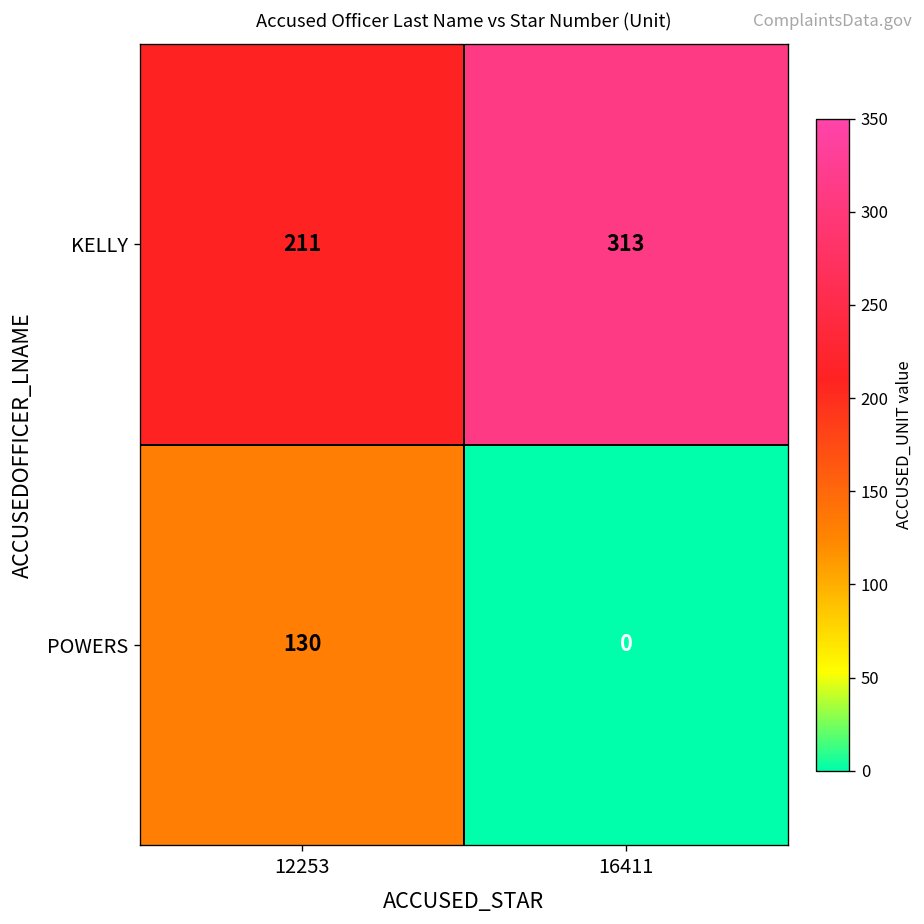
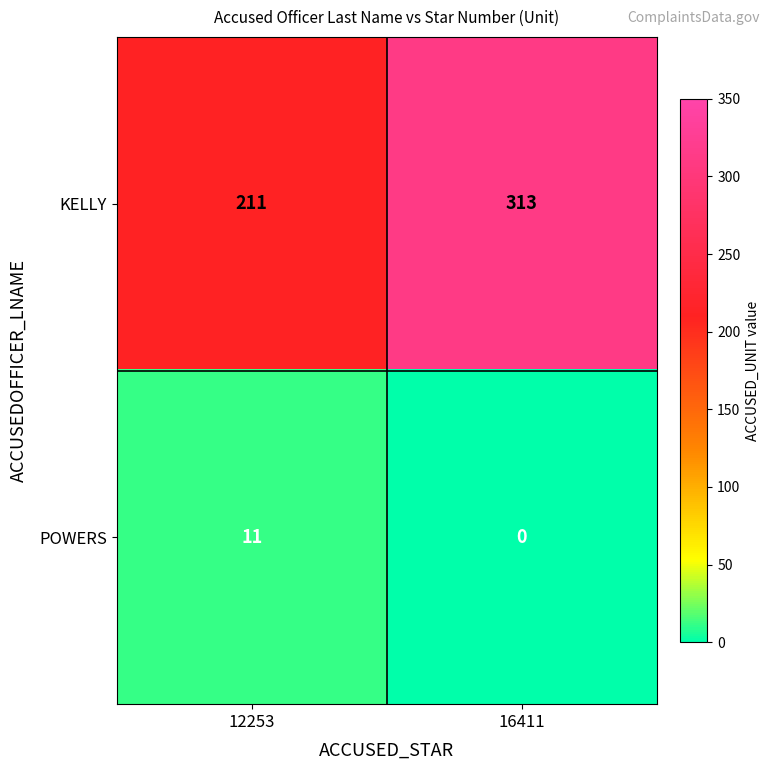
POWERS, 12253: 130 -> 11
